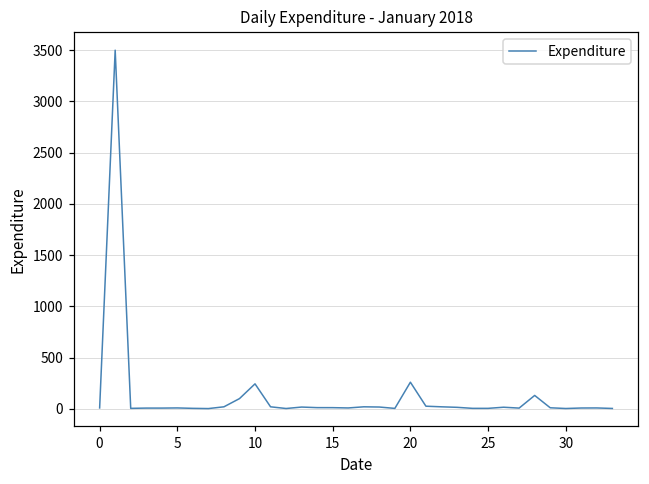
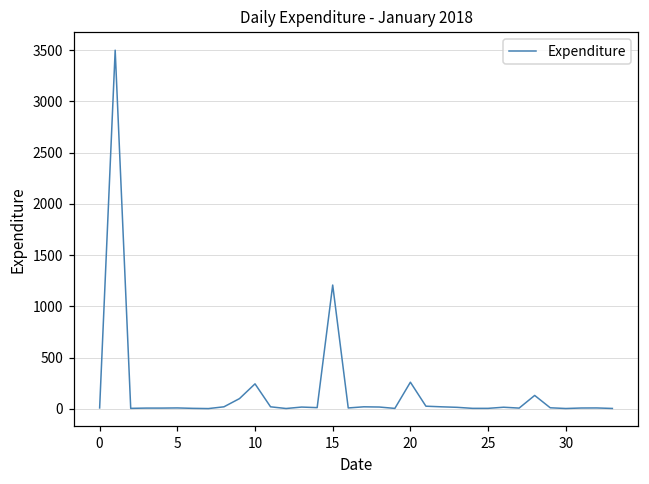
15: 0 -> 1200
